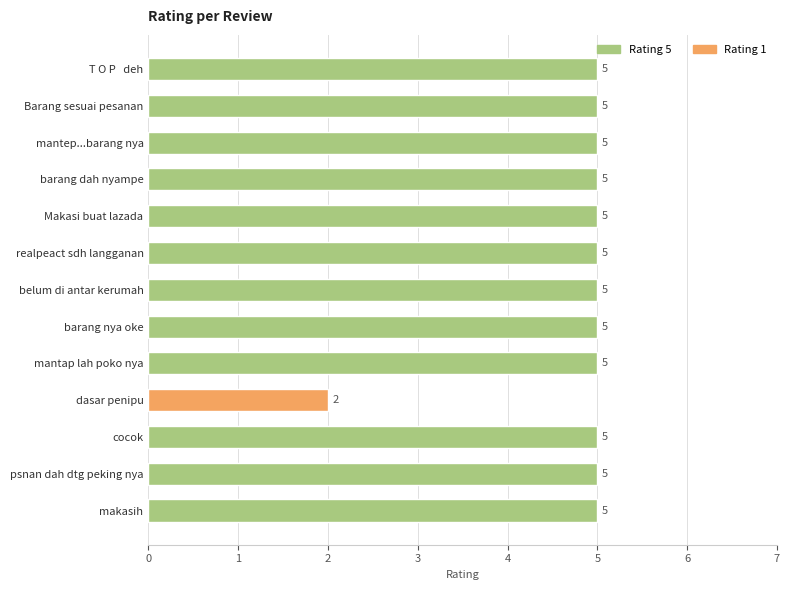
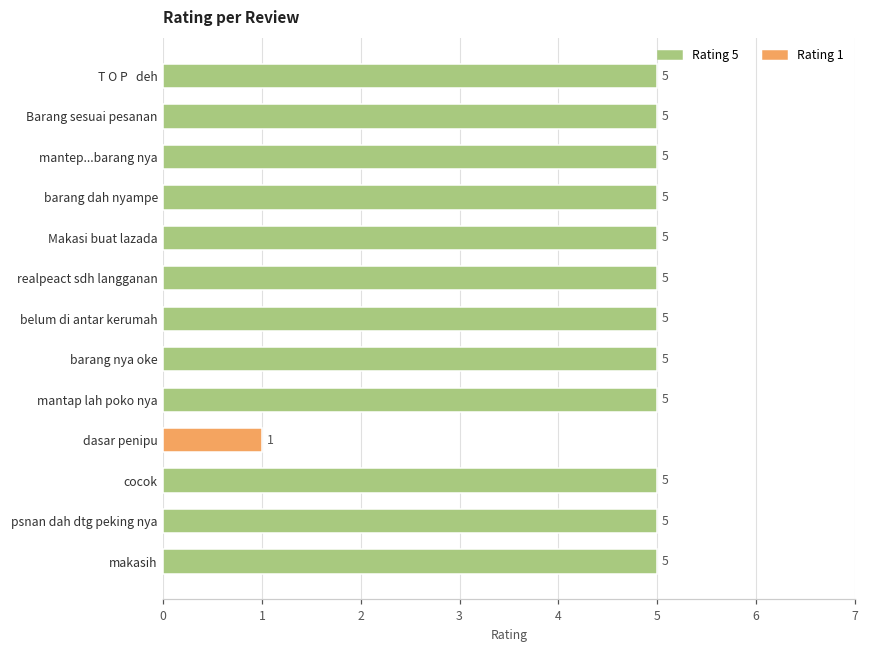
dasar penipu: 2 -> 1
